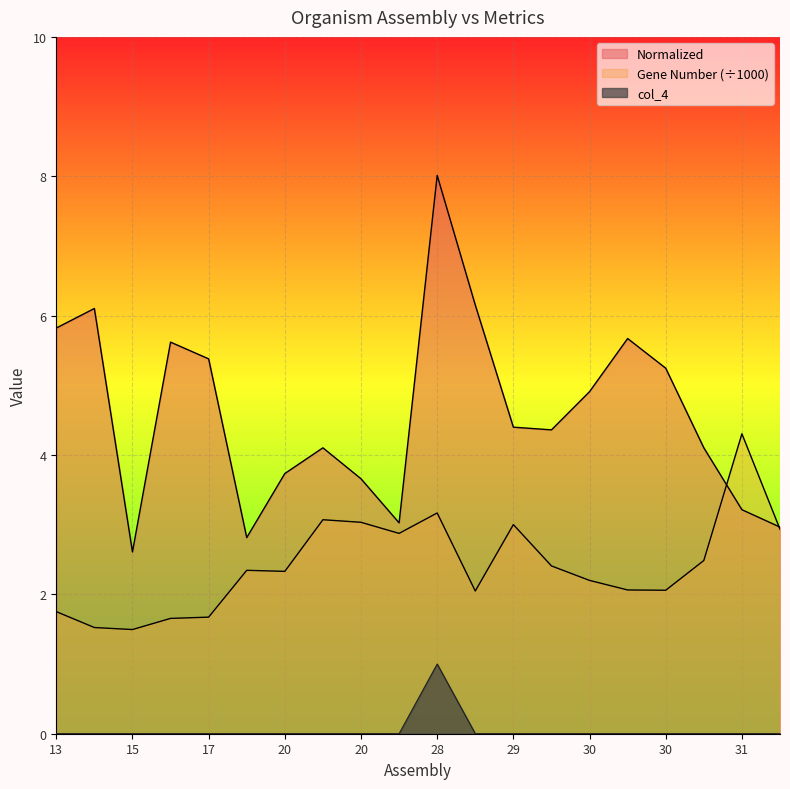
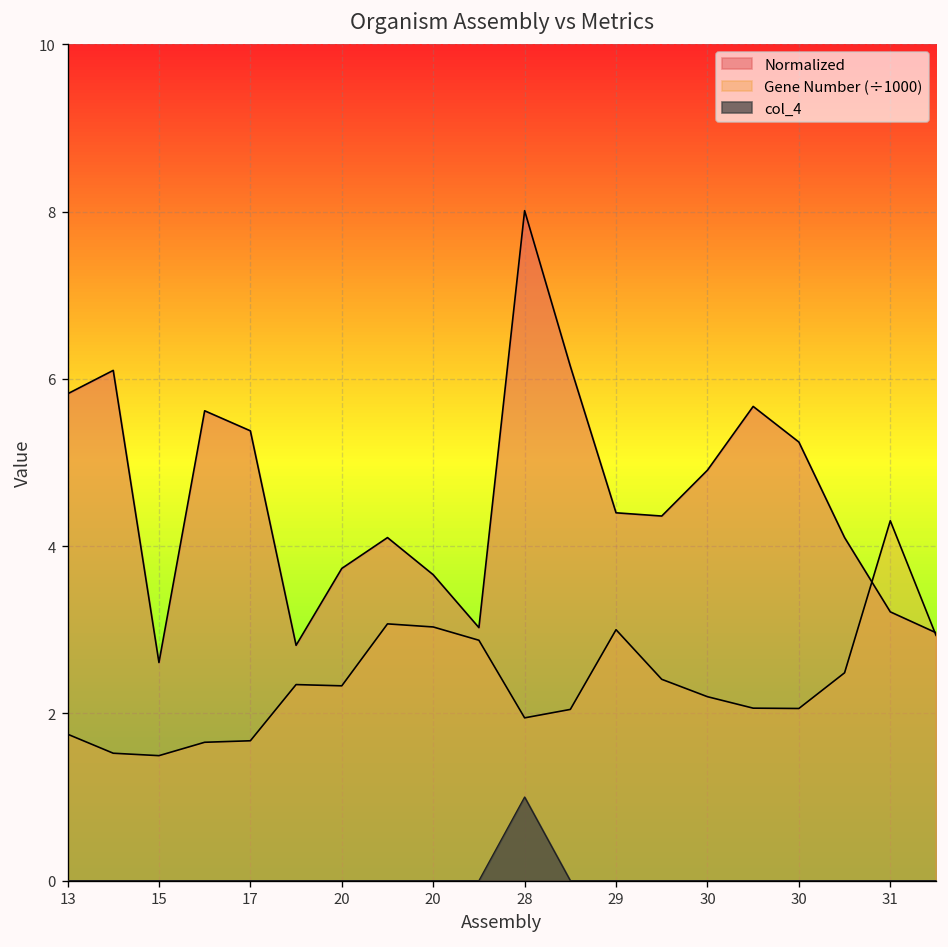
Gene Number (÷1000), 28: 3.2 -> 1.9
